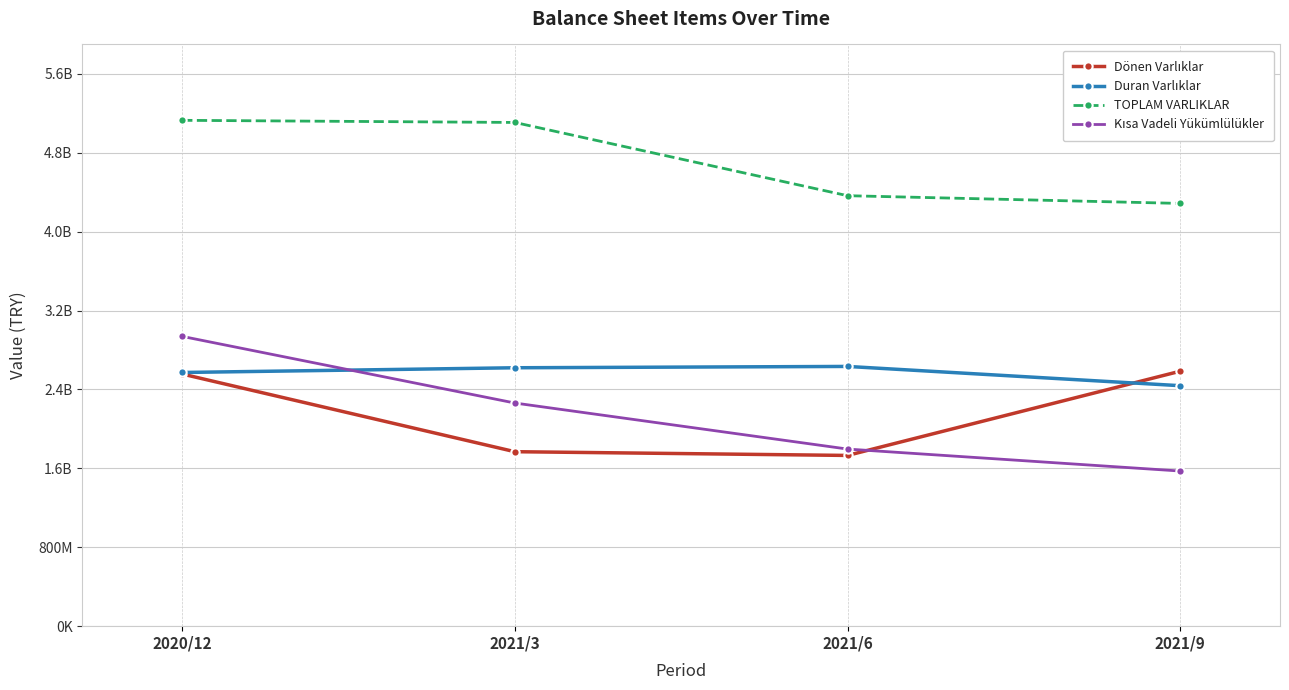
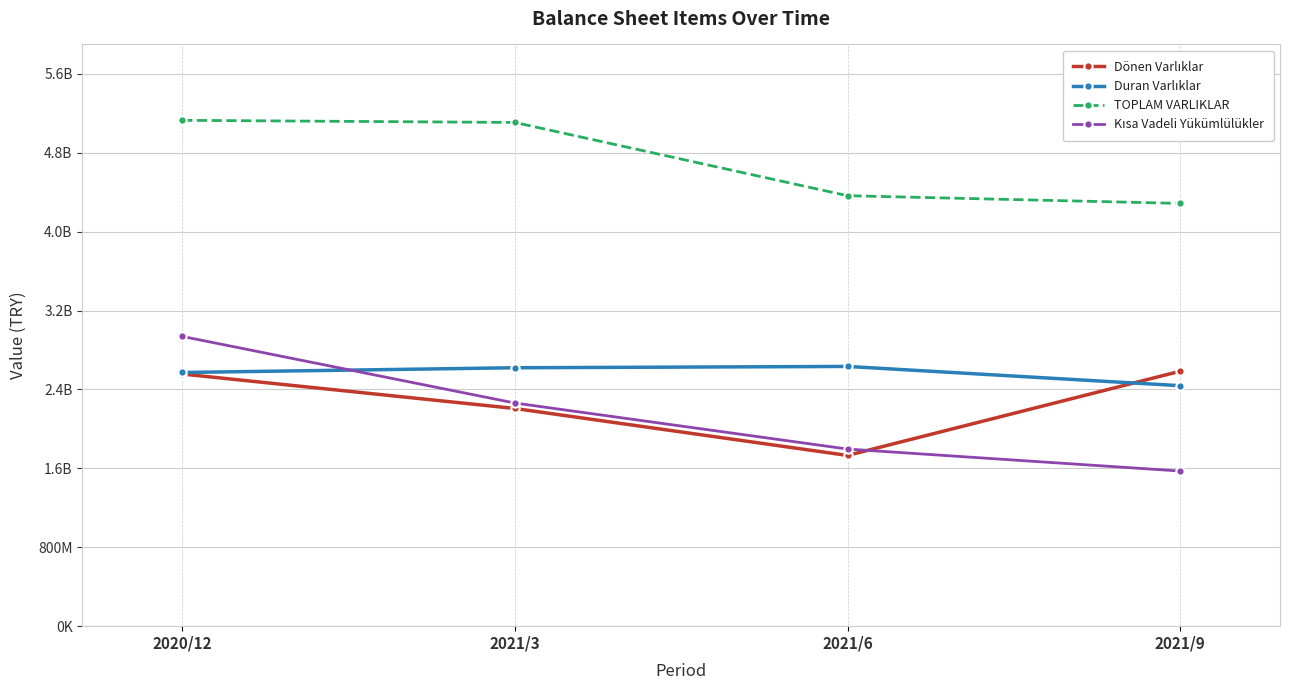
Dönen Varlıklar, 2021/3: 1800000000 -> 2200000000
